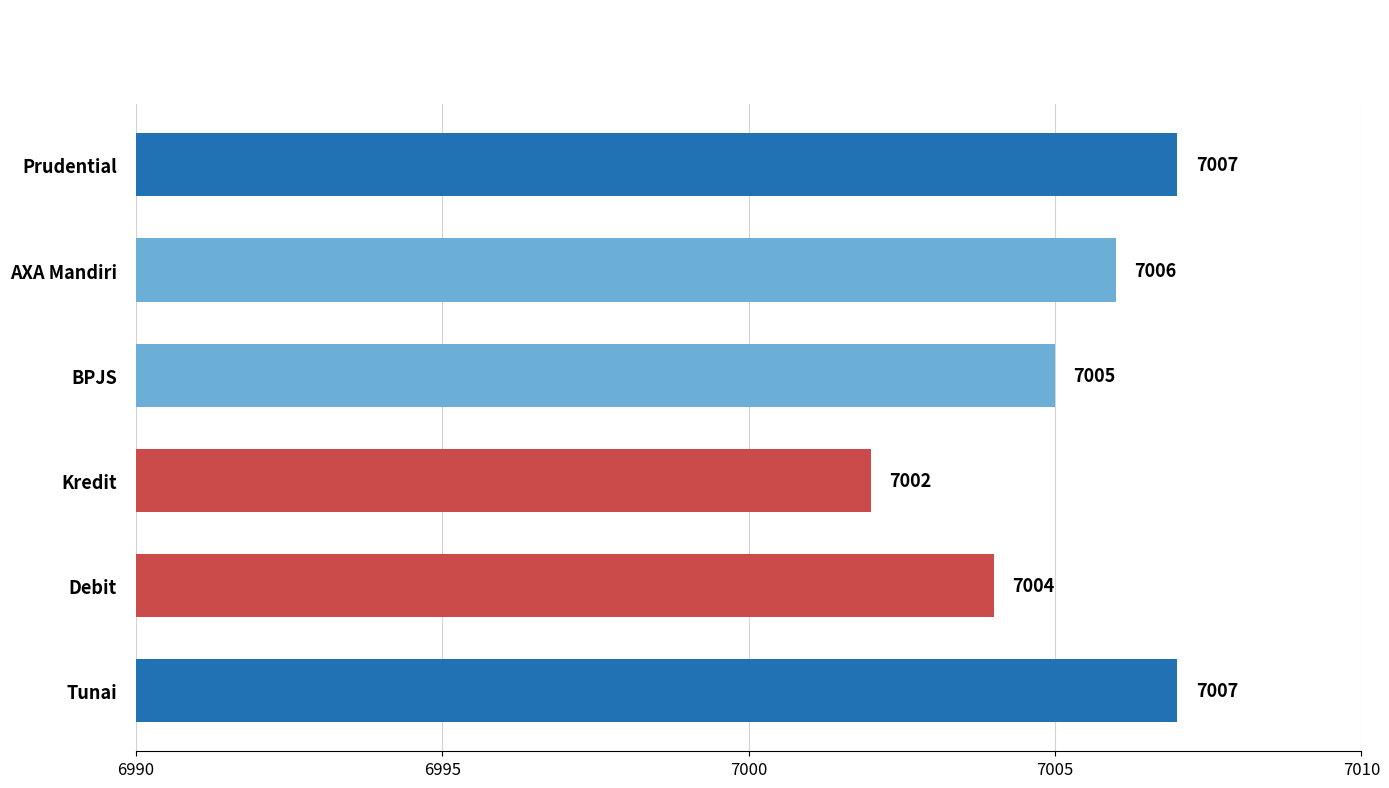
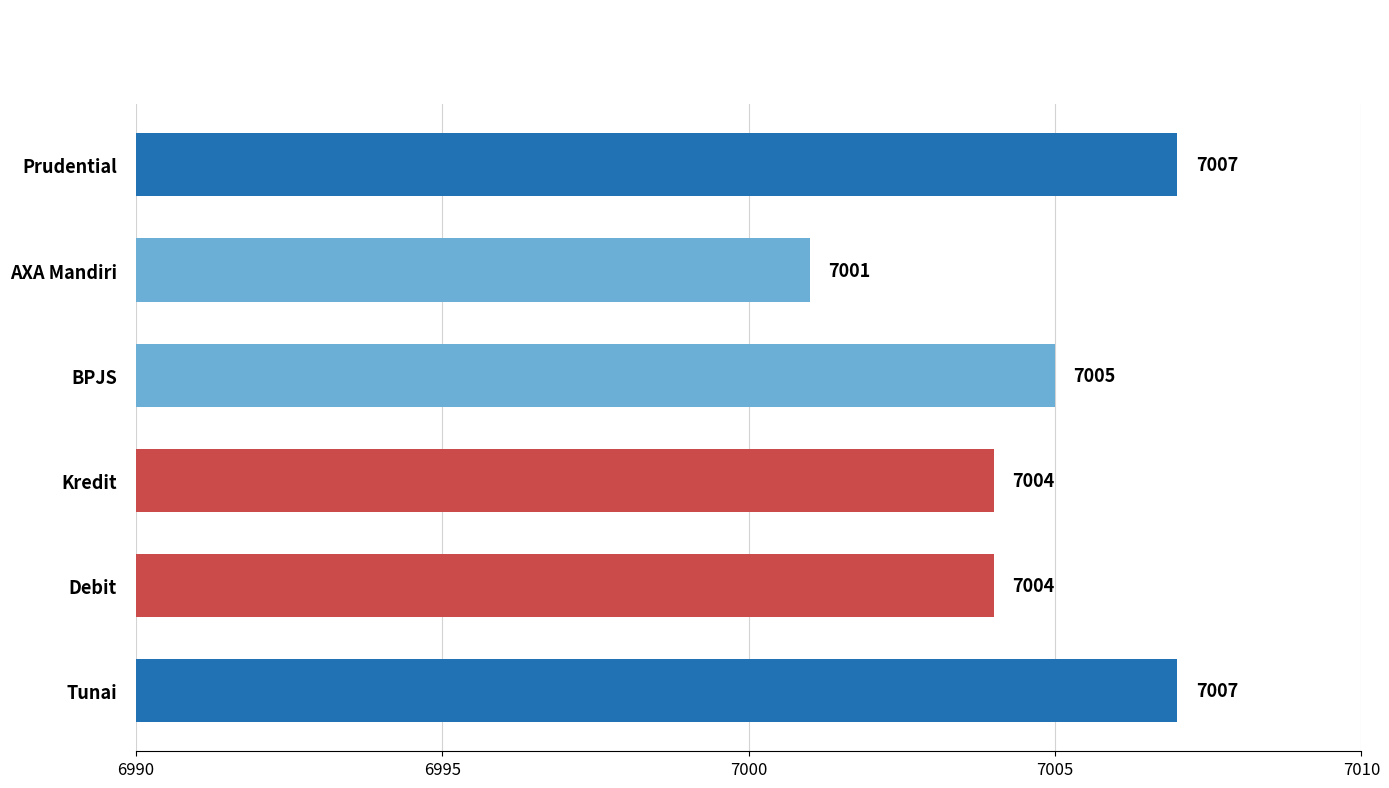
AXA Mandiri: 7006 -> 7001
Kredit: 7002 -> 7004
